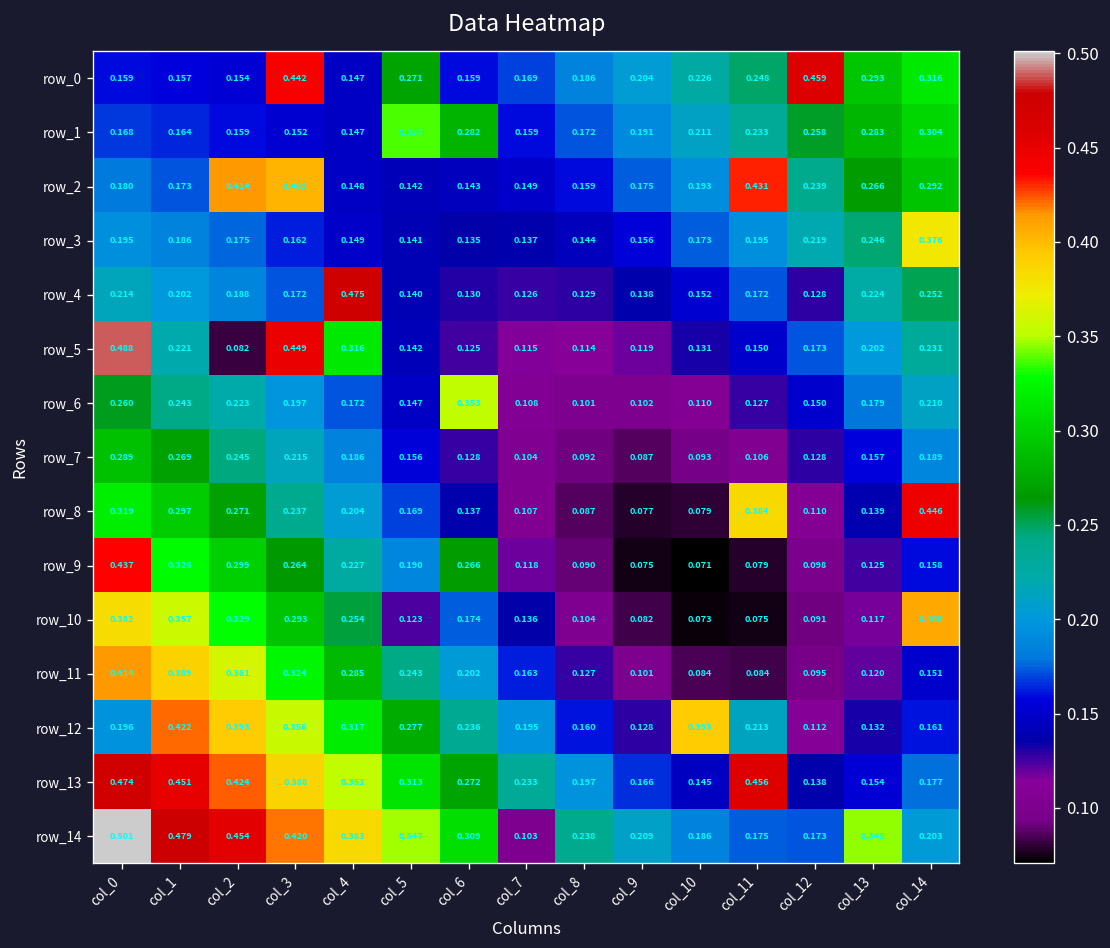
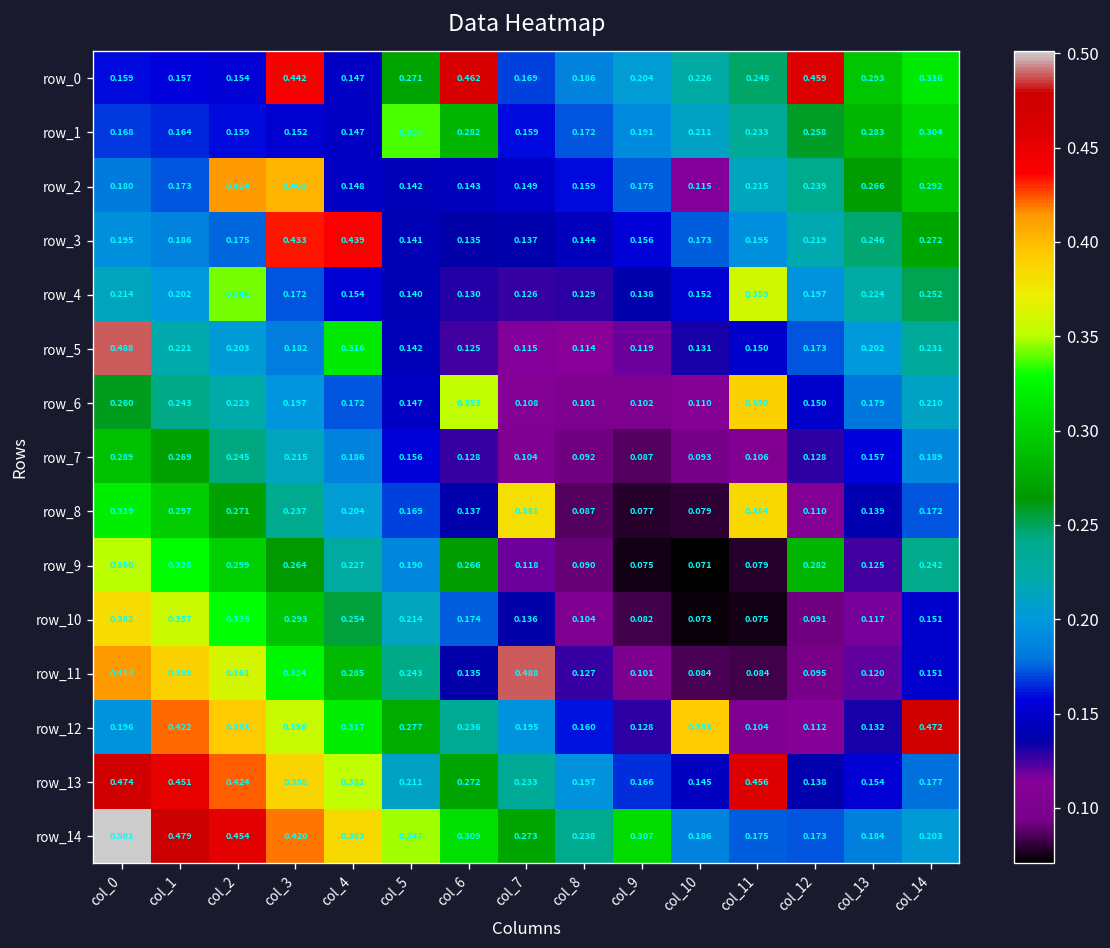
row_0, col_6: 0.159 -> 0.462
row_2, col_10: 0.193 -> 0.115
row_2, col_11: 0.431 -> 0.215
row_3, col_3: 0.162 -> 0.433
row_3, col_4: 0.149 -> 0.439
row_3, col_14: 0.376 -> 0.272
row_4, col_2: 0.188 -> 0.342
row_4, col_4: 0.475 -> 0.154
row_4, col_11: 0.172 -> 0.359
row_4, col_12: 0.128 -> 0.197
row_5, col_2: 0.082 -> 0.203
row_5, col_3: 0.449 -> 0.182
row_6, col_11: 0.127 -> 0.390
row_8, col_7: 0.107 -> 0.381
row_8, col_14: 0.446 -> 0.172
row_9, col_0: 0.437 -> 0.350
row_9, col_12: 0.098 -> 0.282
row_9, col_14: 0.158 -> 0.242
row_10, col_5: 0.123 -> 0.214
row_10, col_14: 0.408 -> 0.151
row_11, col_6: 0.202 -> 0.135
row_11, col_7: 0.163 -> 0.488
row_12, col_11: 0.213 -> 0.104
row_12, col_14: 0.161 -> 0.472
row_13, col_5: 0.313 -> 0.211
row_14, col_7: 0.103 -> 0.273
row_14, col_9: 0.209 -> 0.307
row_14, col_13: 0.345 -> 0.184
